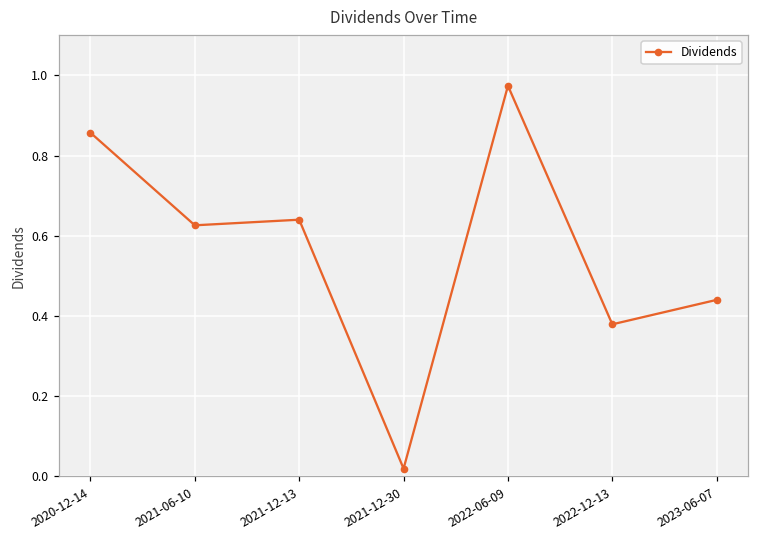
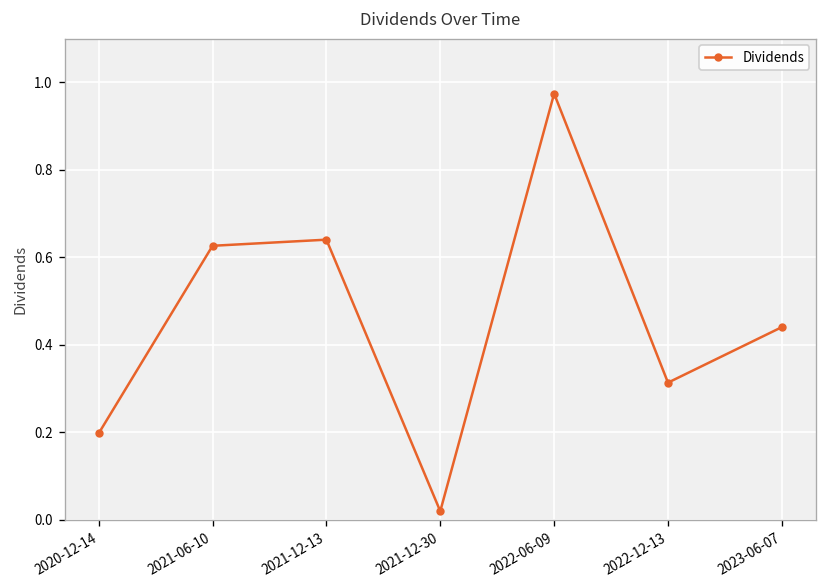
2020-12-14: 0.86 -> 0.20
2022-12-13: 0.38 -> 0.31
